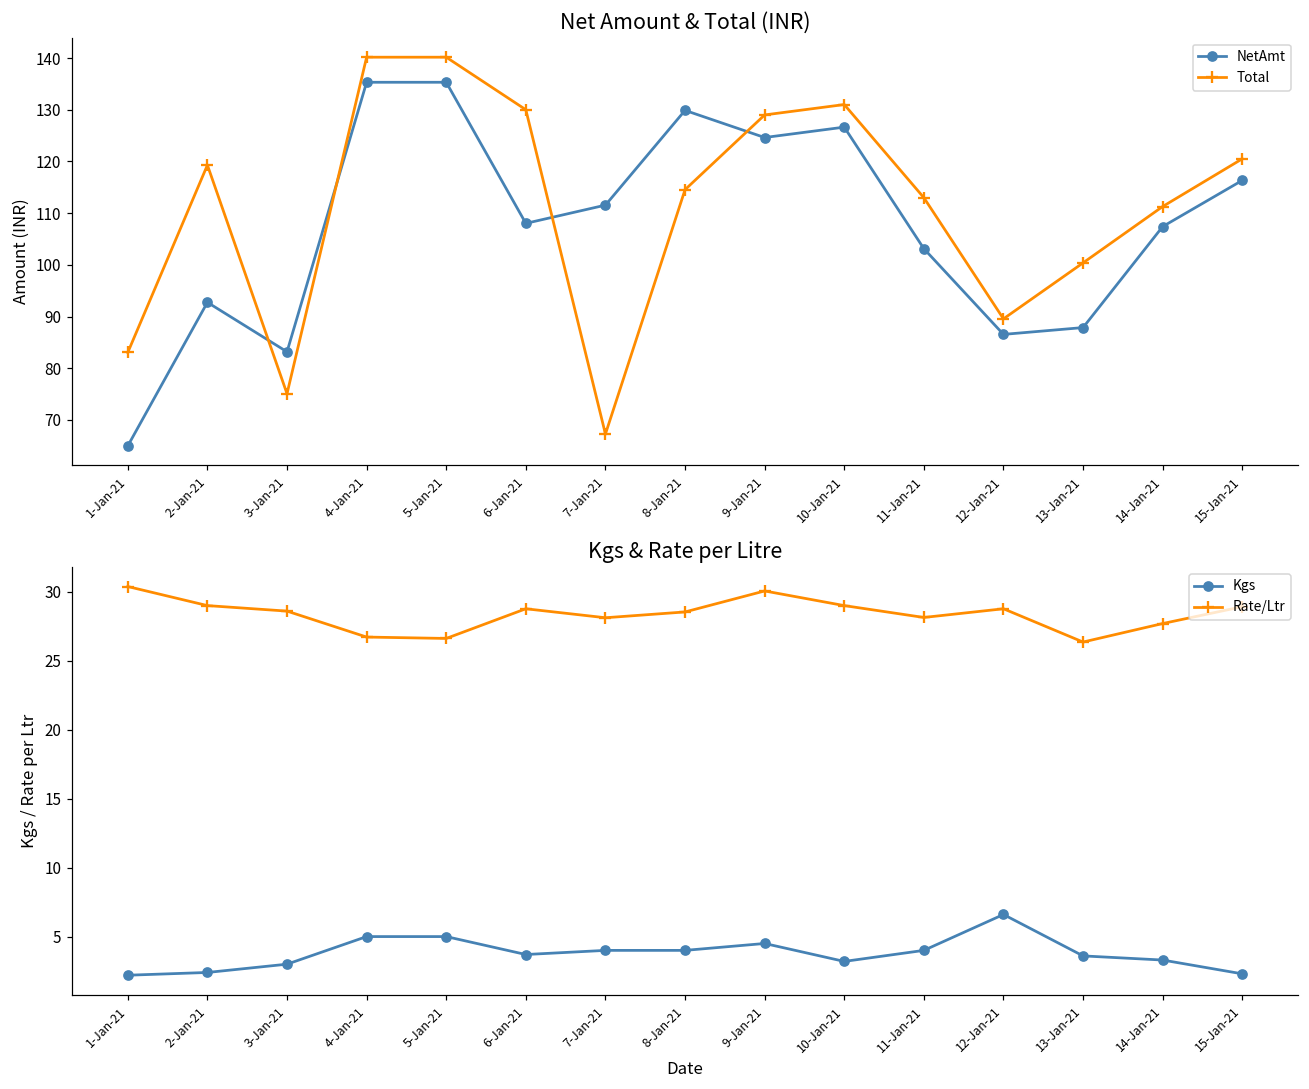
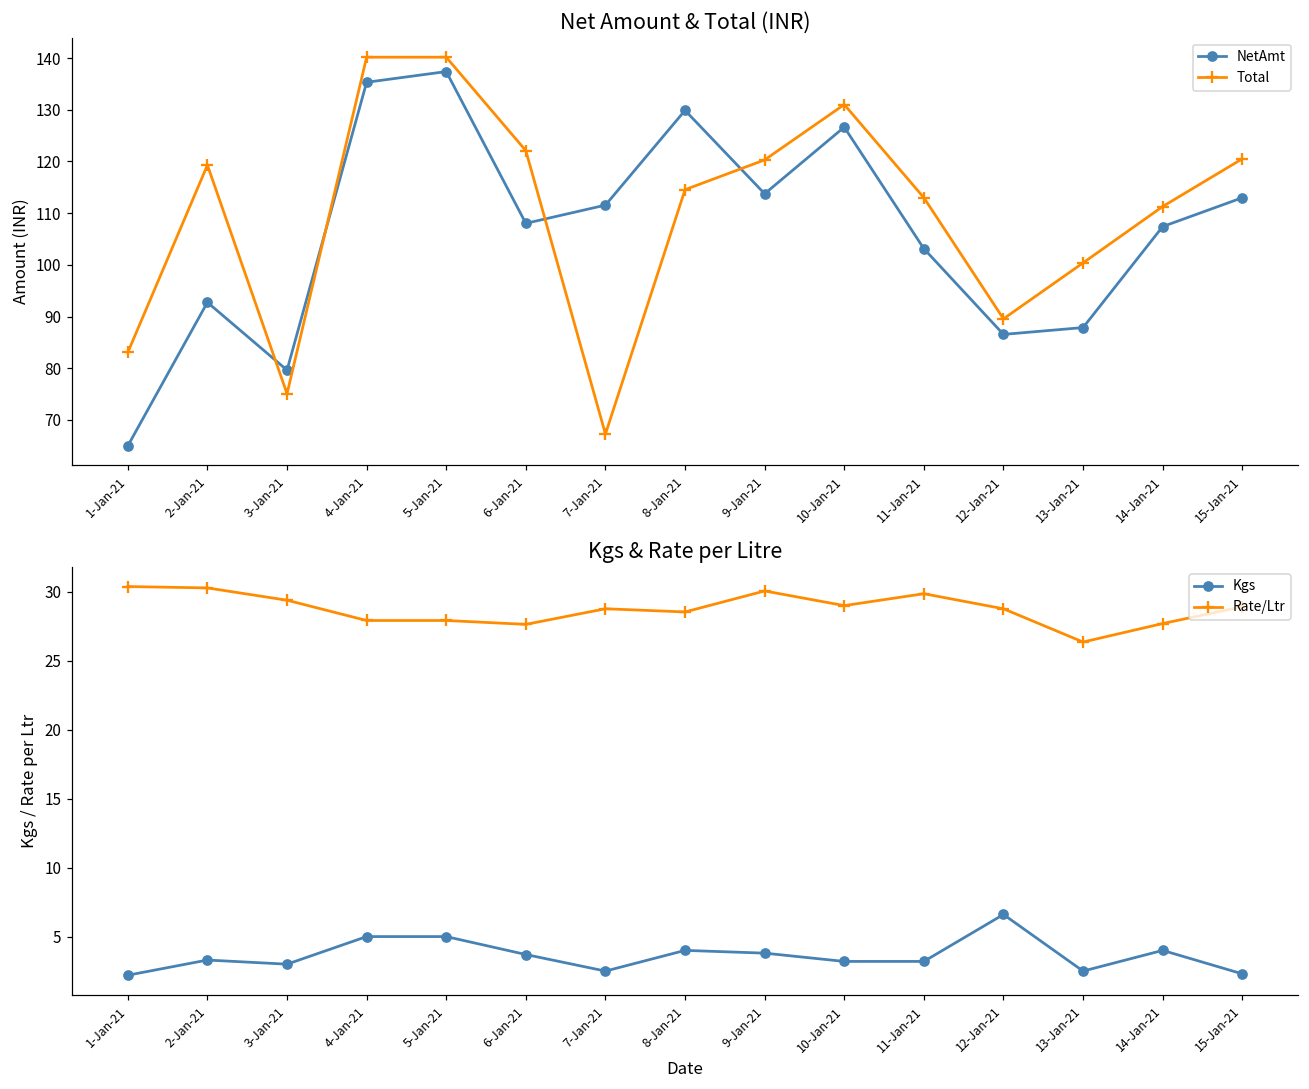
Net Amount & Total (INR), NetAmt, 3-Jan-21: 83 -> 80
Net Amount & Total (INR), NetAmt, 5-Jan-21: 135 -> 137
Net Amount & Total (INR), Total, 6-Jan-21: 130 -> 122
Net Amount & Total (INR), NetAmt, 9-Jan-21: 125 -> 114
Net Amount & Total (INR), Total, 9-Jan-21: 129 -> 120
Net Amount & Total (INR), NetAmt, 15-Jan-21: 116 -> 113
Kgs & Rate per Litre, Kgs, 2-Jan-21: 2.4 -> 3.3
Kgs & Rate per Litre, Rate/Ltr, 2-Jan-21: 29.0 -> 30.3
Kgs & Rate per Litre, Rate/Ltr, 3-Jan-21: 28.6 -> 29.4
Kgs & Rate per Litre, Rate/Ltr, 4-Jan-21: 26.7 -> 27.9
Kgs & Rate per Litre, Rate/Ltr, 5-Jan-21: 26.6 -> 27.9
Kgs & Rate per Litre, Rate/Ltr, 6-Jan-21: 28.8 -> 27.6
Kgs & Rate per Litre, Kgs, 7-Jan-21: 4.0 -> 2.5
Kgs & Rate per Litre, Rate/Ltr, 7-Jan-21: 28.1 -> 28.8
Kgs & Rate per Litre, Kgs, 9-Jan-21: 4.5 -> 3.8
Kgs & Rate per Litre, Kgs, 11-Jan-21: 4.0 -> 3.2
Kgs & Rate per Litre, Rate/Ltr, 11-Jan-21: 28.1 -> 29.8
Kgs & Rate per Litre, Kgs, 13-Jan-21: 3.6 -> 2.5
Kgs & Rate per Litre, Kgs, 14-Jan-21: 3.3 -> 4.0
